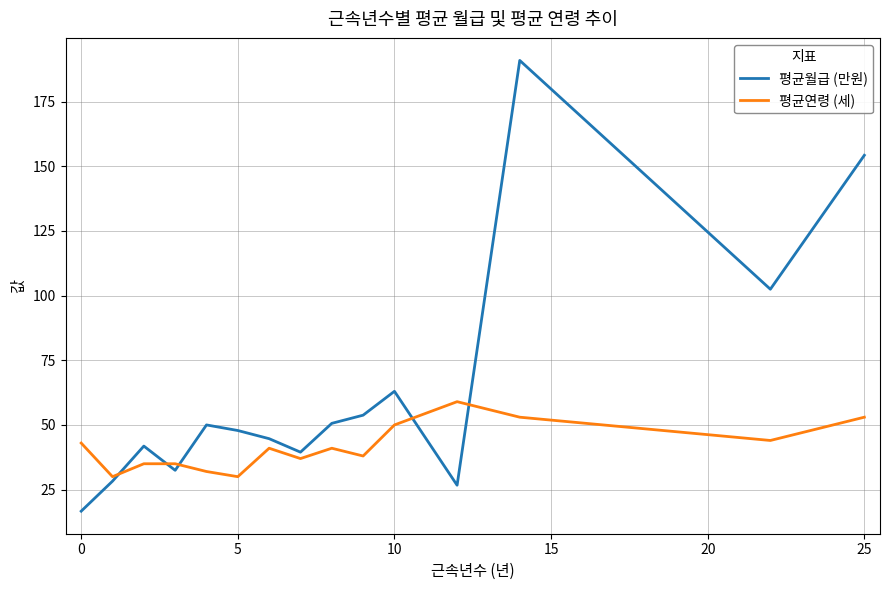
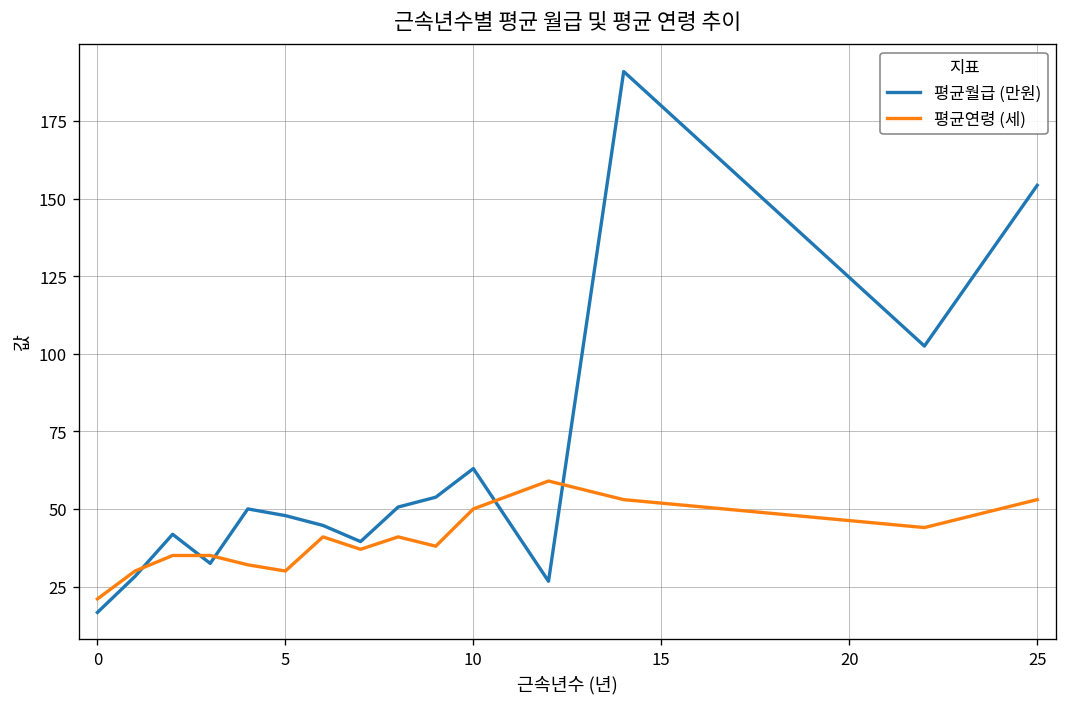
평균연령 (세), 0: 43 -> 21
